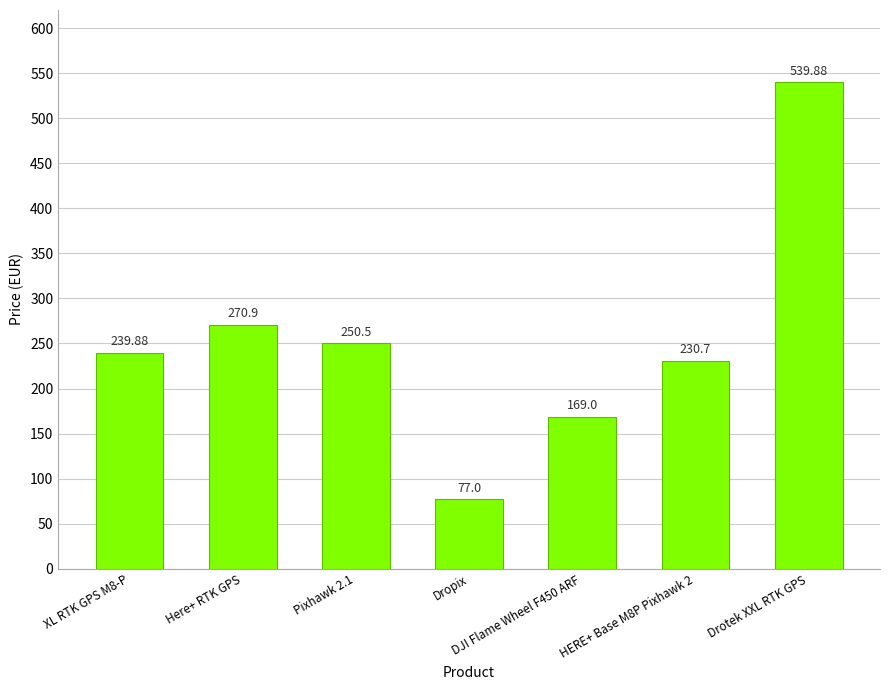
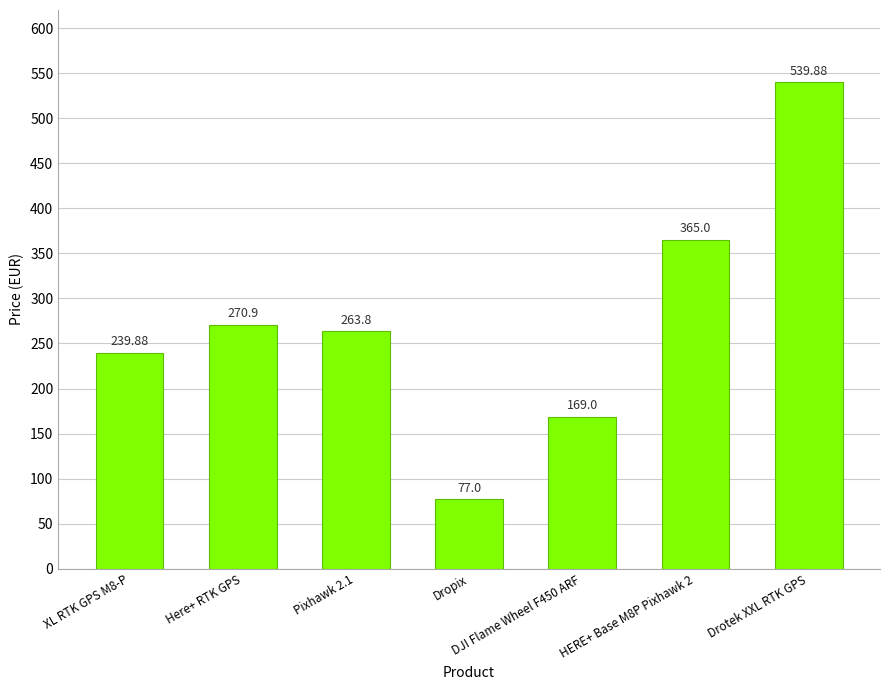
Pixhawk 2.1: 250.5 -> 263.8
HERE+ Base M8P Pixhawk 2: 230.7 -> 365.0
